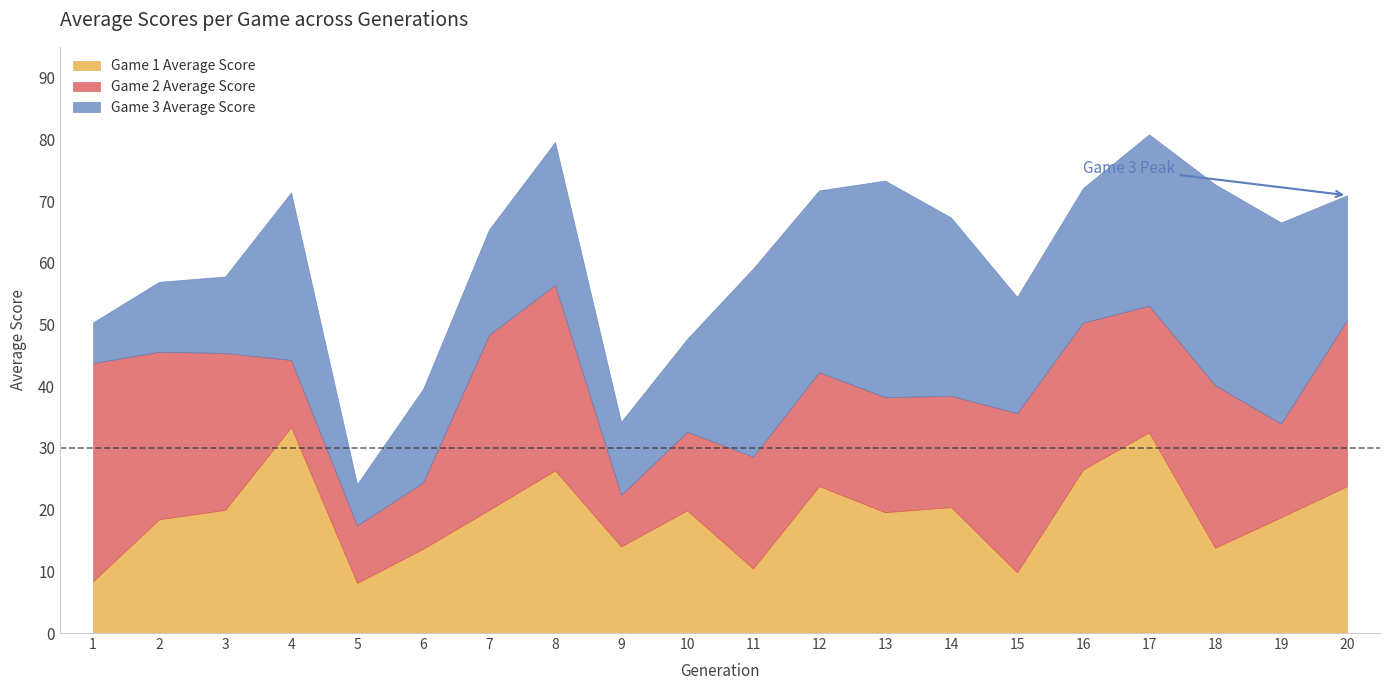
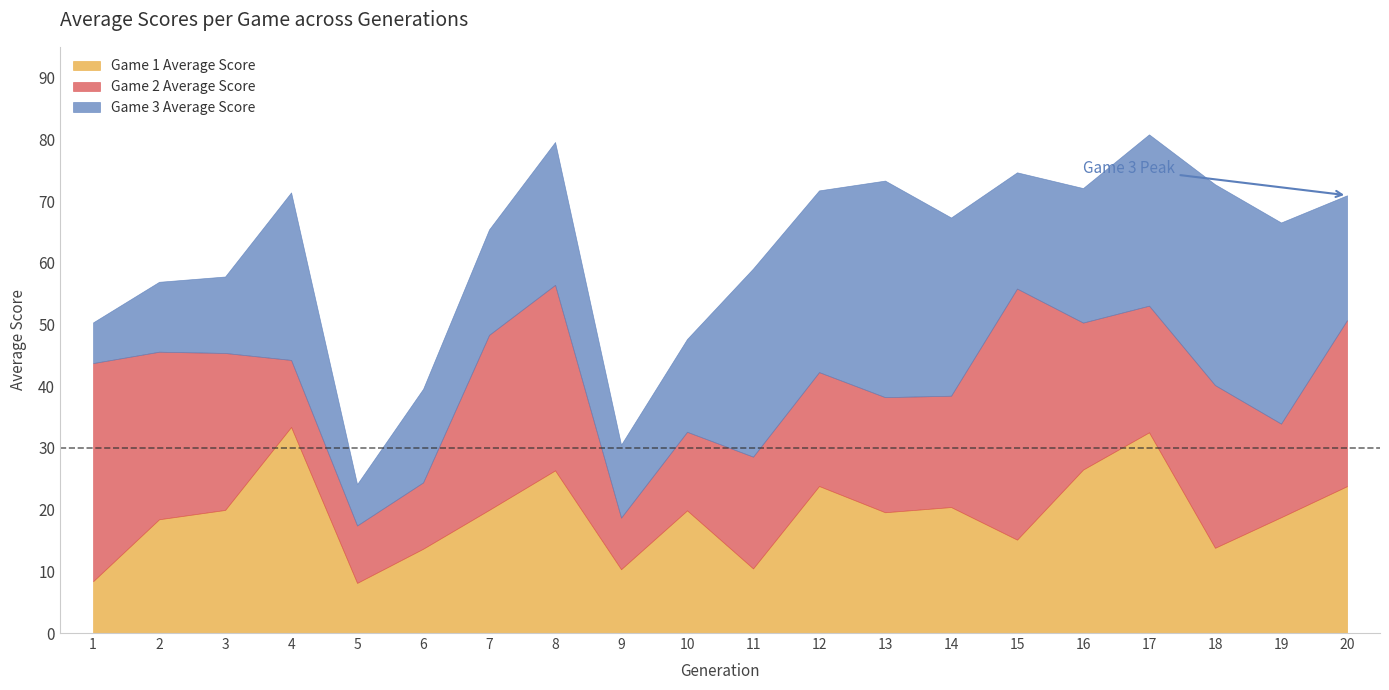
Game 1 Average Score, 9: 14 -> 10
Game 1 Average Score, 15: 10 -> 15
Game 2 Average Score, 15: 26 -> 41
